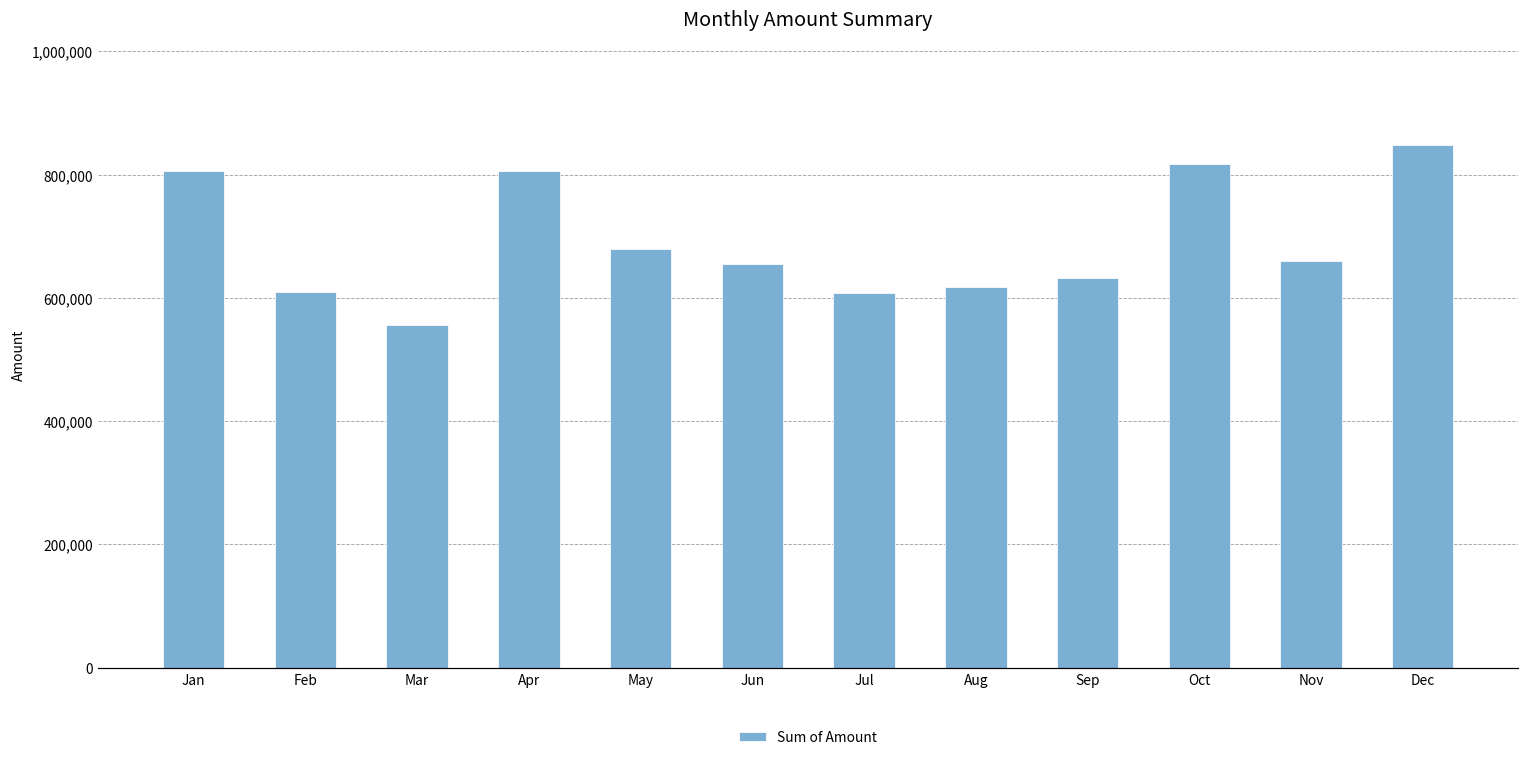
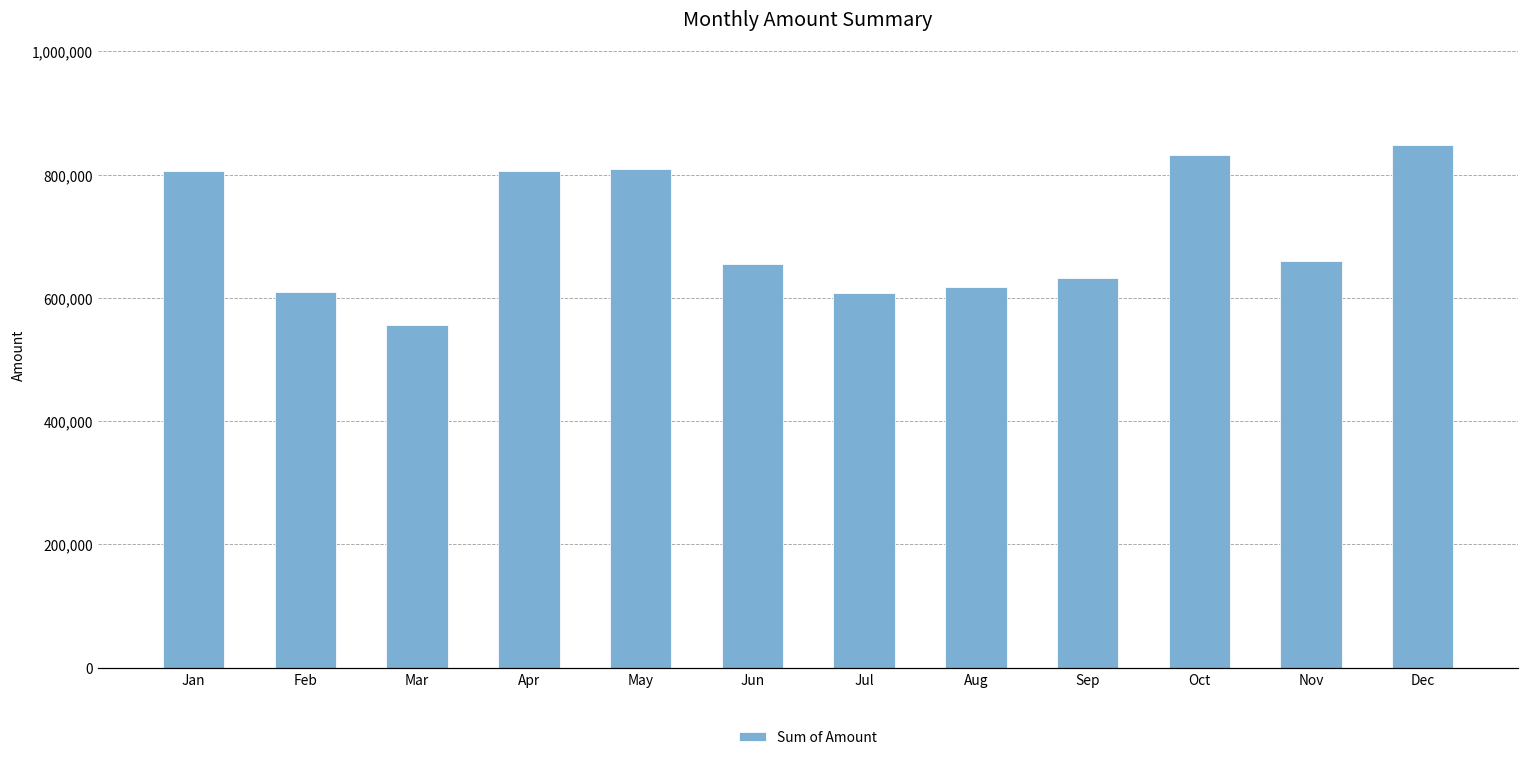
May: 680,000 -> 810,000
Oct: 820,000 -> 830,000
